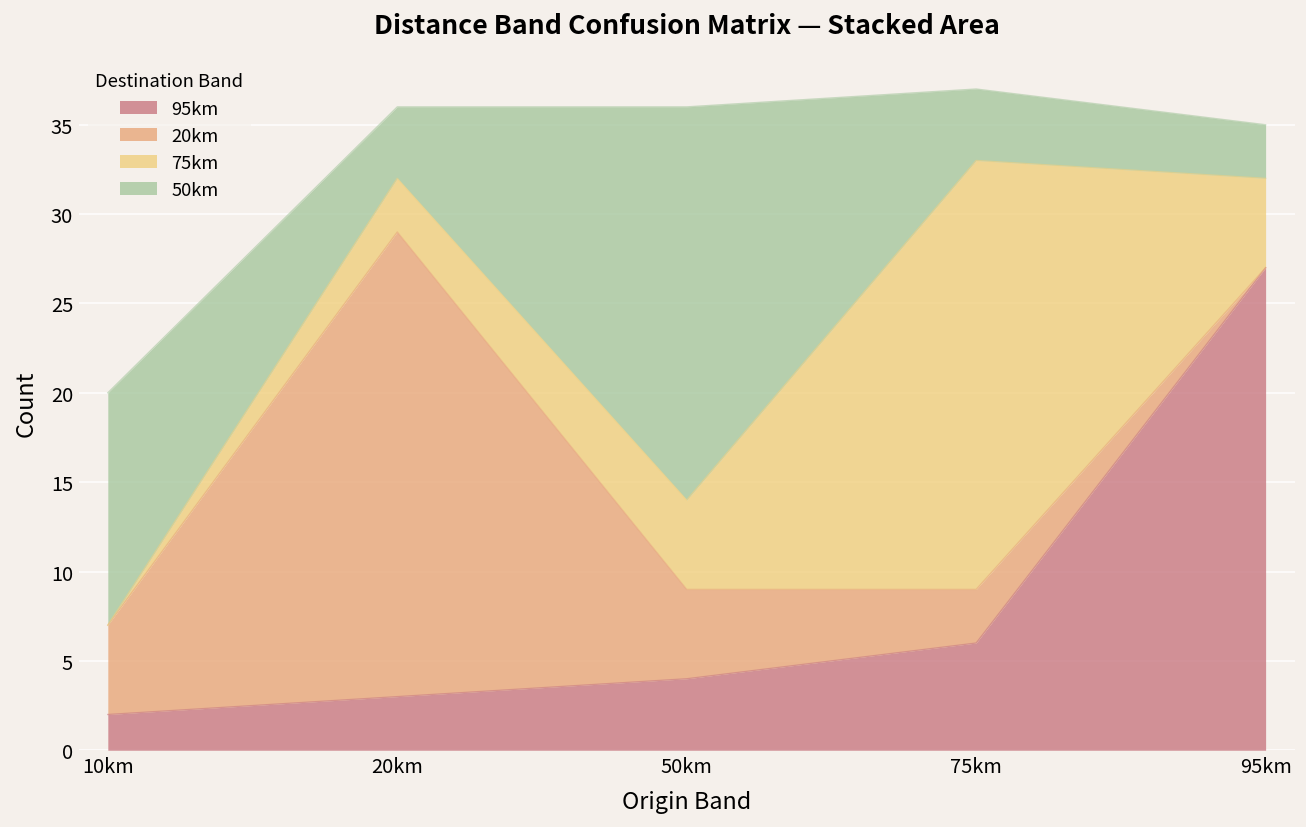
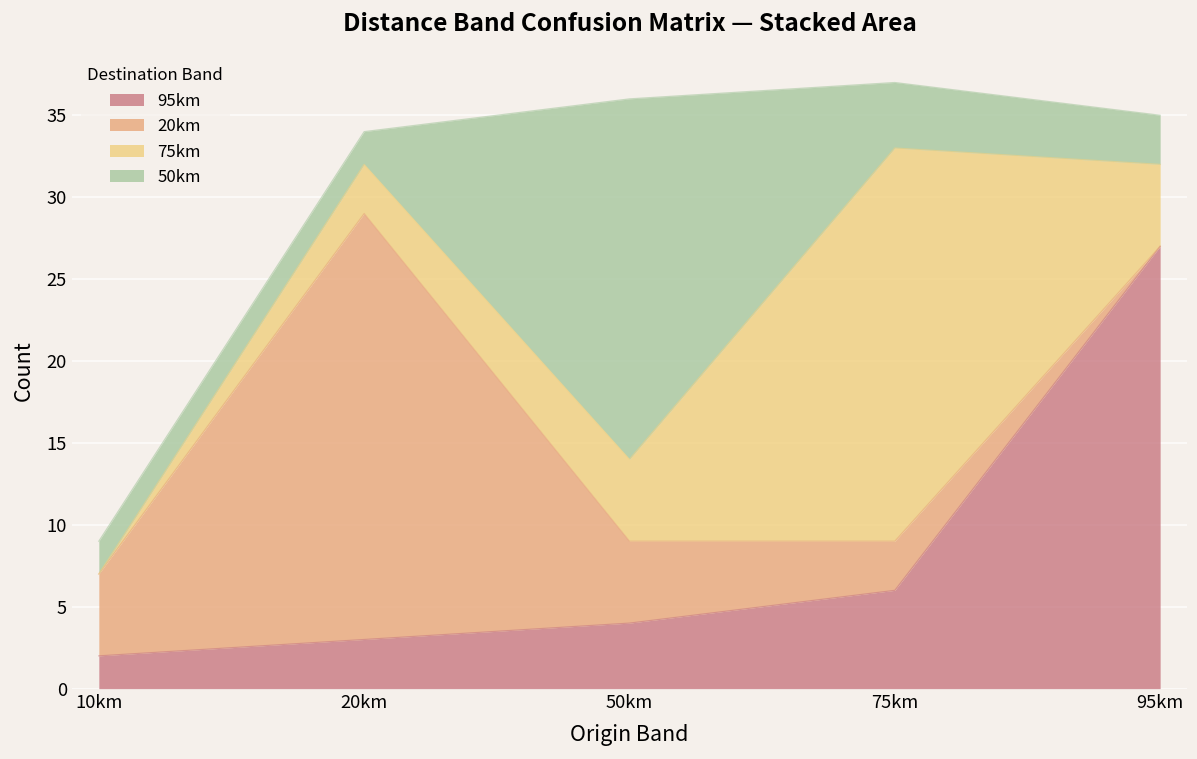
50km, 10km: 13 -> 2
50km, 20km: 4 -> 2
